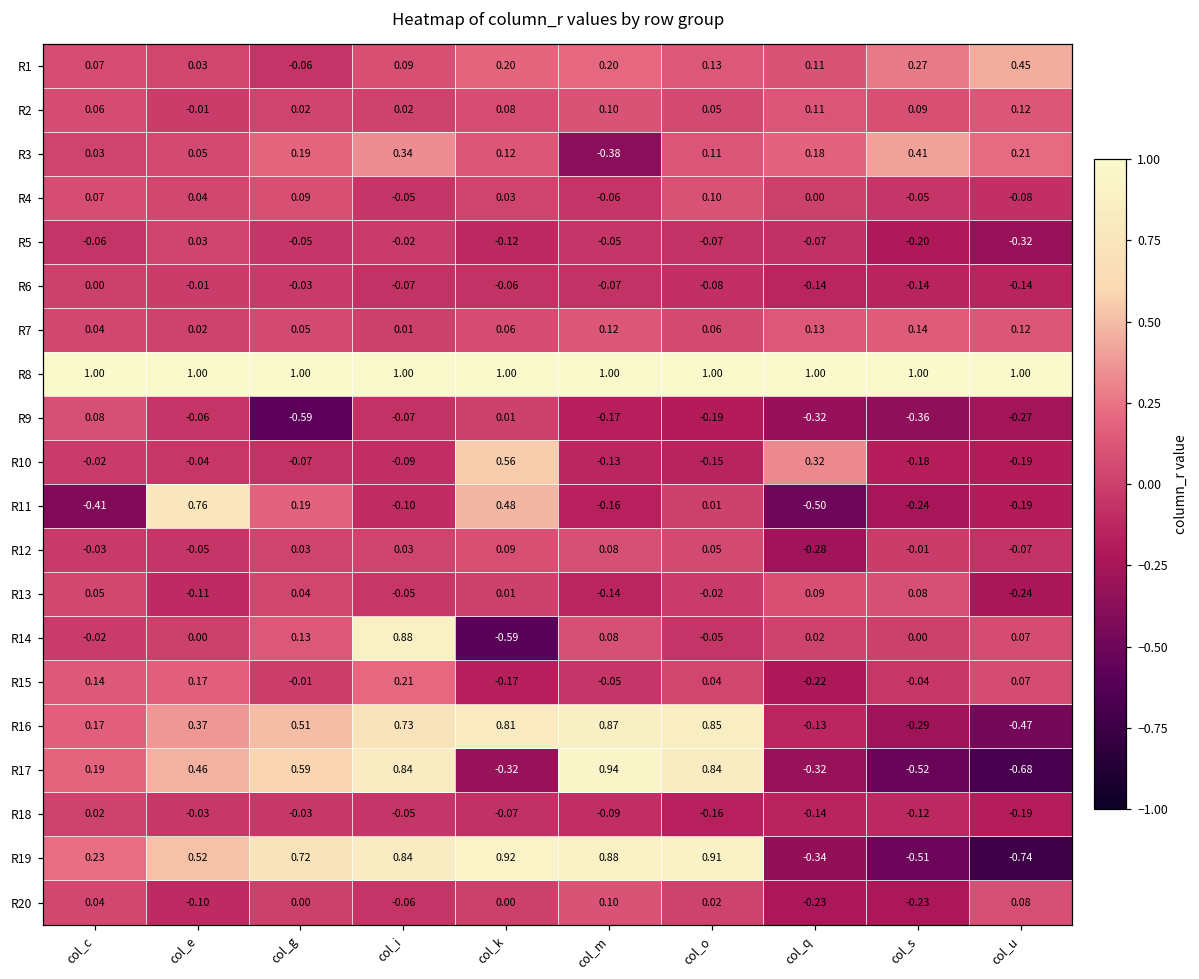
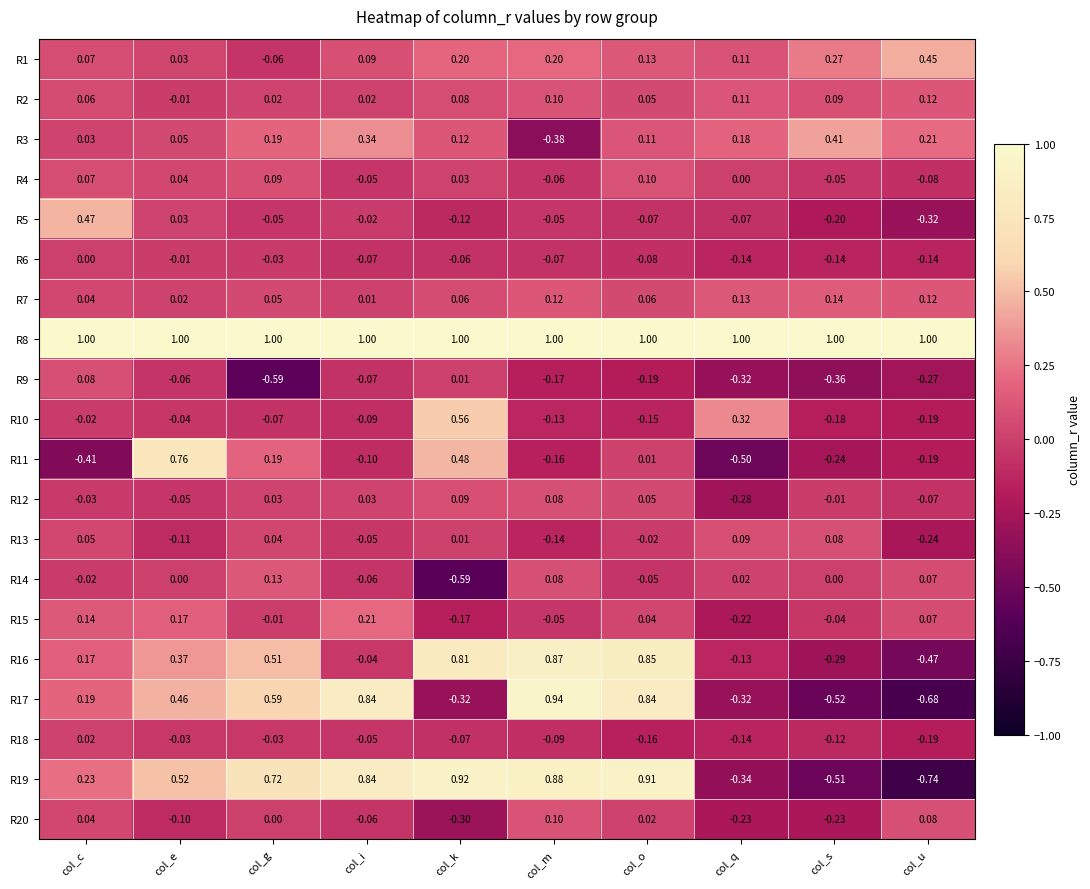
R5, col_c: -0.06 -> 0.47
R14, col_i: 0.88 -> -0.06
R16, col_i: 0.73 -> -0.04
R20, col_k: 0.00 -> -0.30
